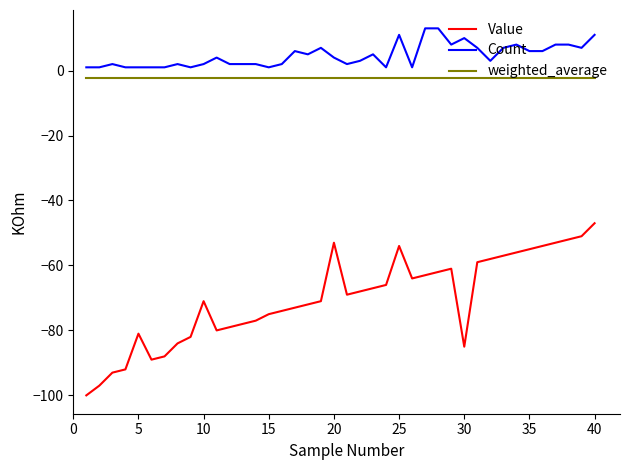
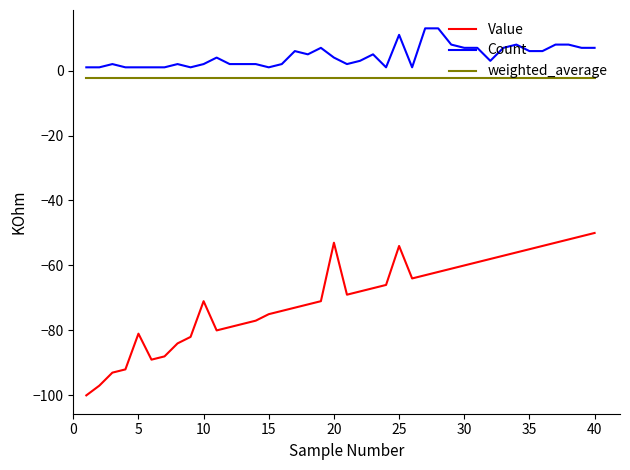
Value, 30: -85 -> -60
Count, 30: 10 -> 7
Value, 40: -47 -> -50
Count, 40: 11 -> 7
